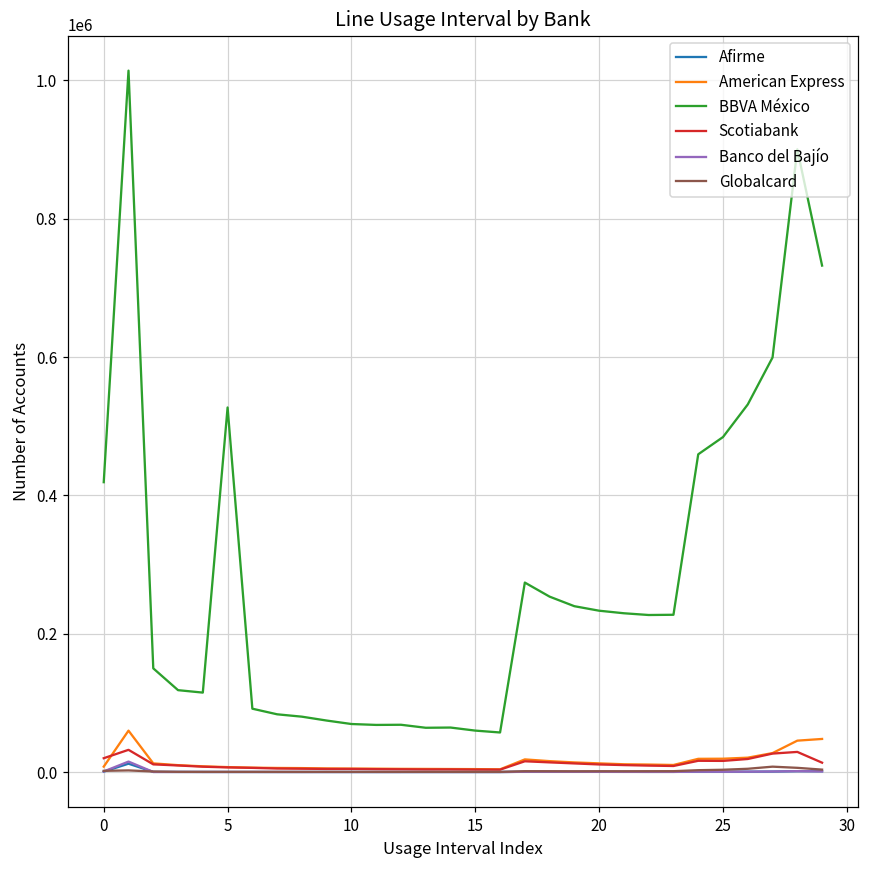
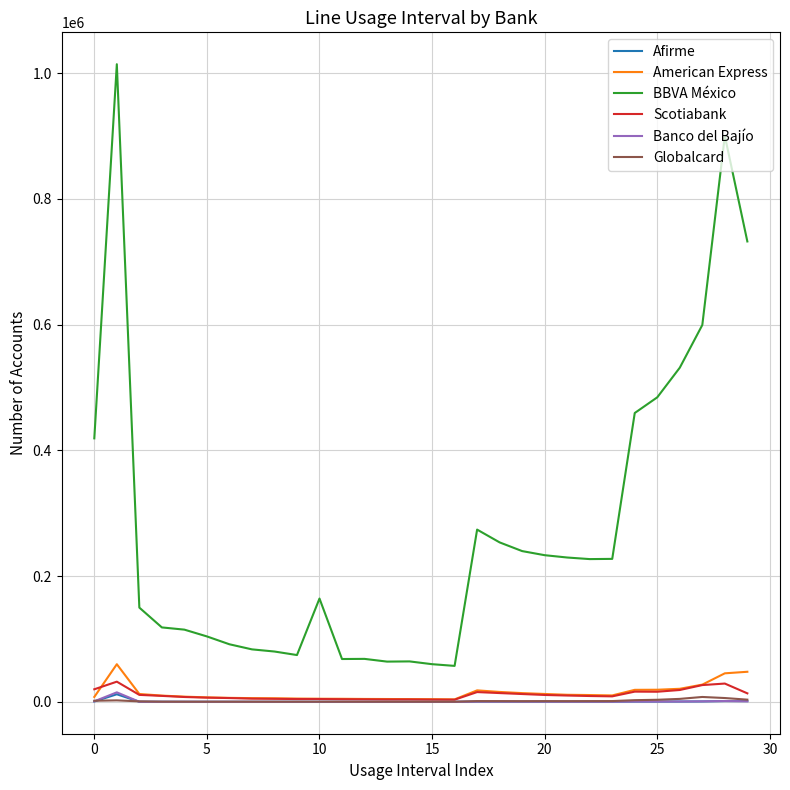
BBVA México, 5: 530000 -> 100000
BBVA México, 10: 70000 -> 160000
